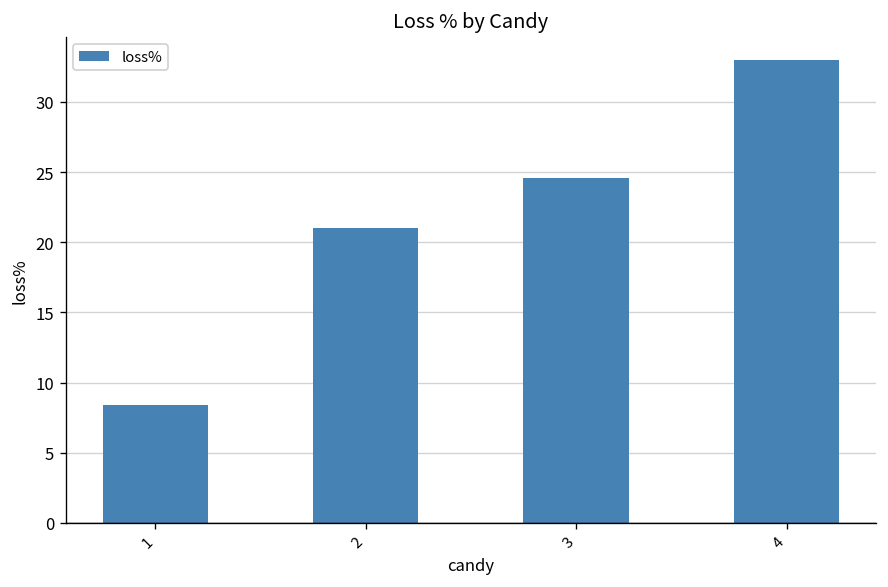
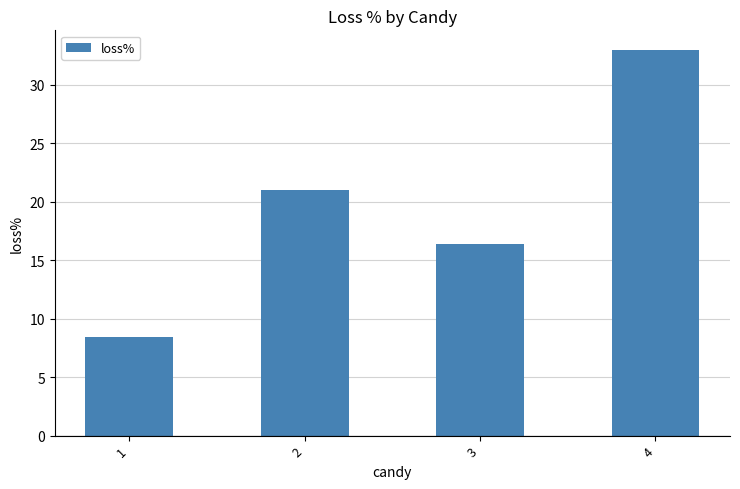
3: 24.5 -> 16.4
